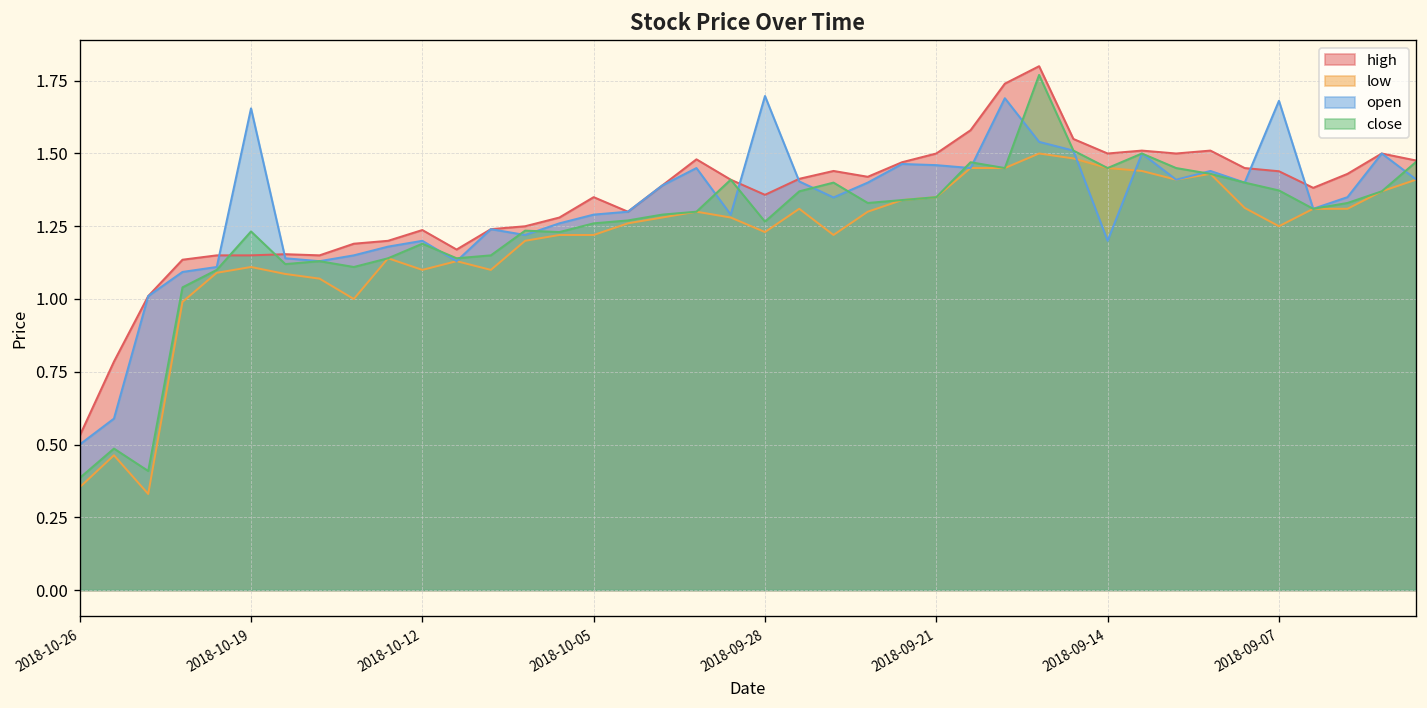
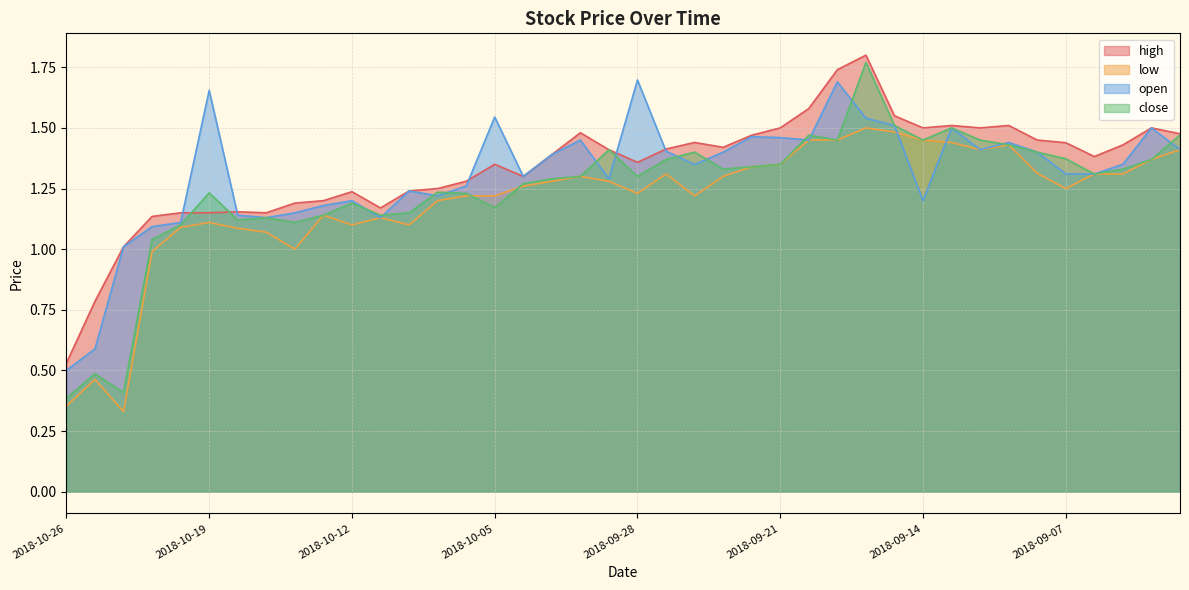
open, 2018-10-05: 1.29 -> 1.54
close, 2018-10-05: 1.26 -> 1.17
close, 2018-09-28: 1.27 -> 1.30
open, 2018-09-07: 1.68 -> 1.31
